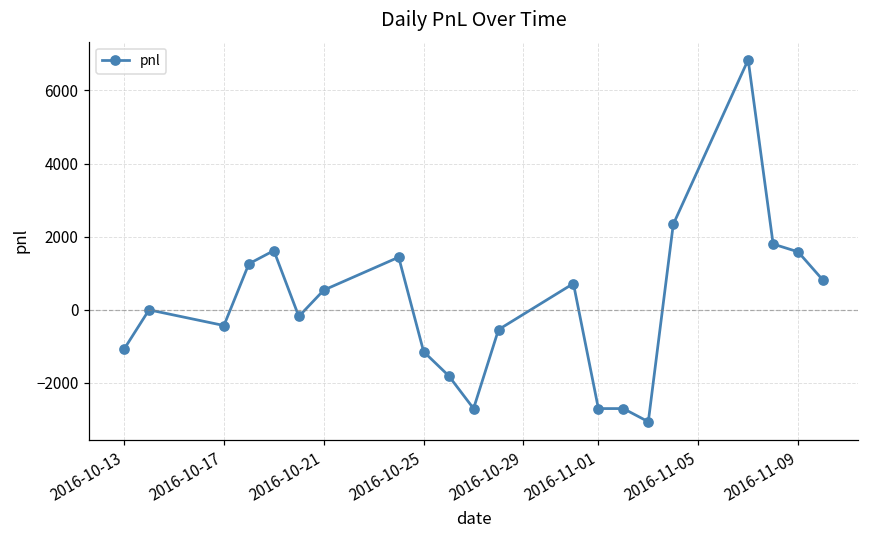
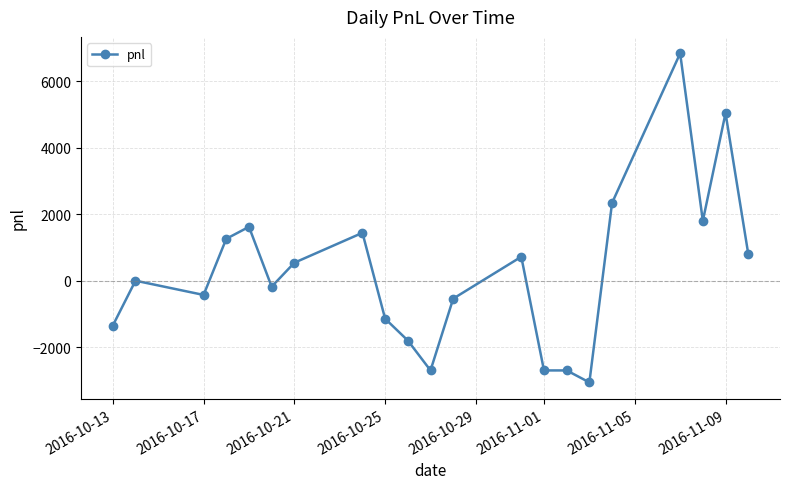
2016-10-13: -1100 -> -1400
2016-11-09: 1600 -> 5000
